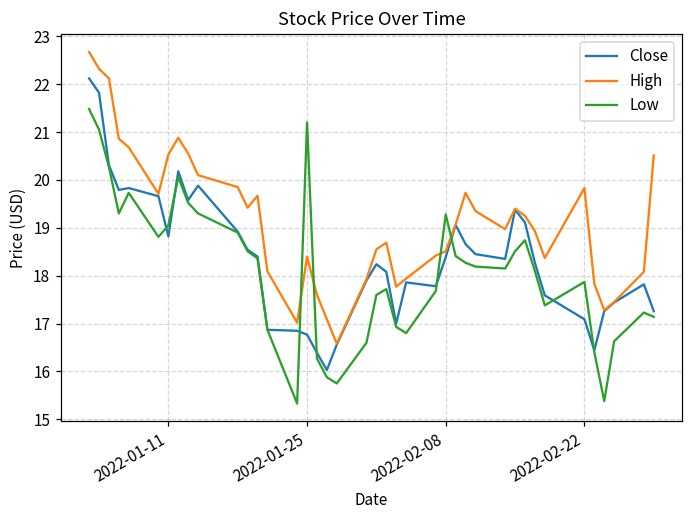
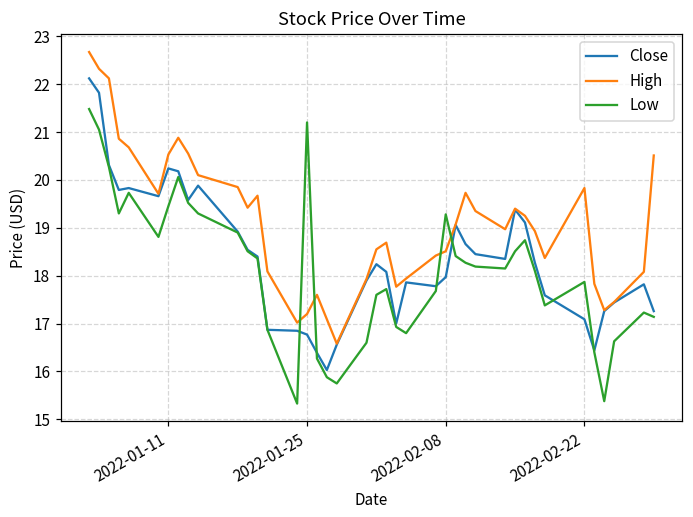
Close, 2022-01-11: 18.8 -> 20.2
Low, 2022-01-11: 19.1 -> 19.5
High, 2022-01-25: 18.4 -> 17.2
Close, 2022-02-08: 18.4 -> 18.0
